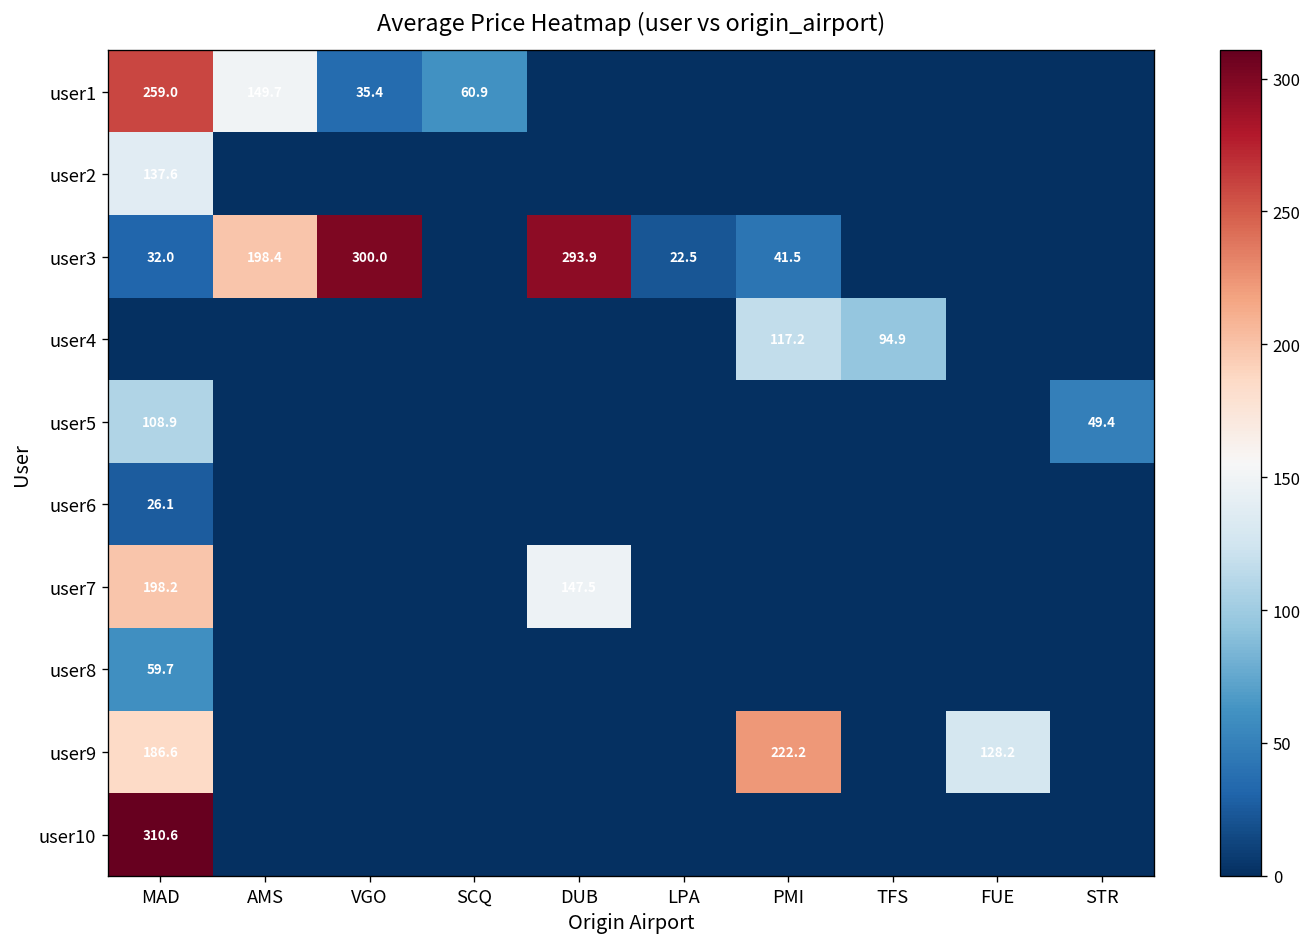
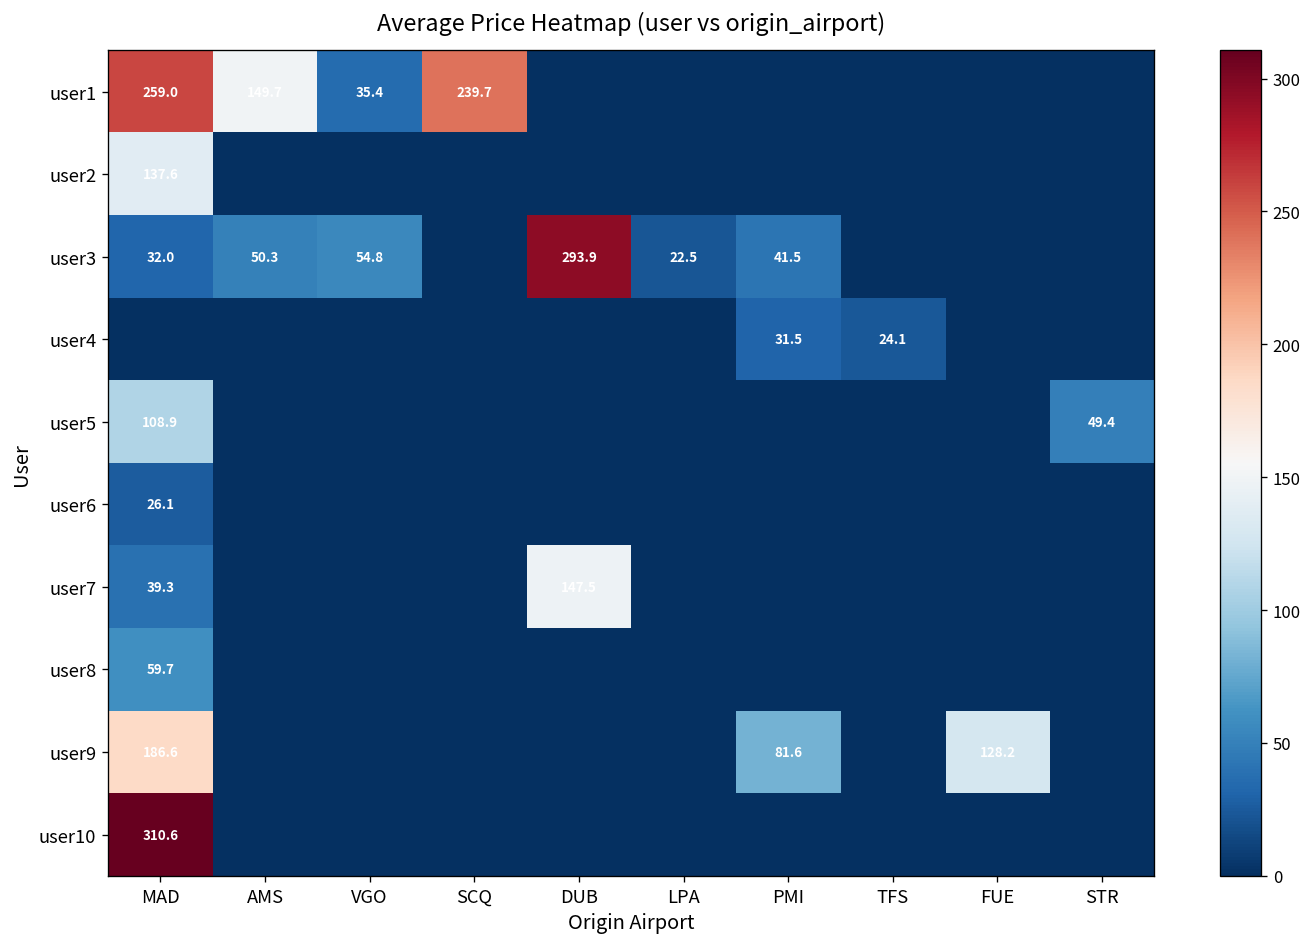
user1, SCQ: 60.9 -> 239.7
user3, AMS: 198.4 -> 50.3
user3, VGO: 300.0 -> 54.8
user4, PMI: 117.2 -> 31.5
user4, TFS: 94.9 -> 24.1
user7, MAD: 198.2 -> 39.3
user9, PMI: 222.2 -> 81.6
